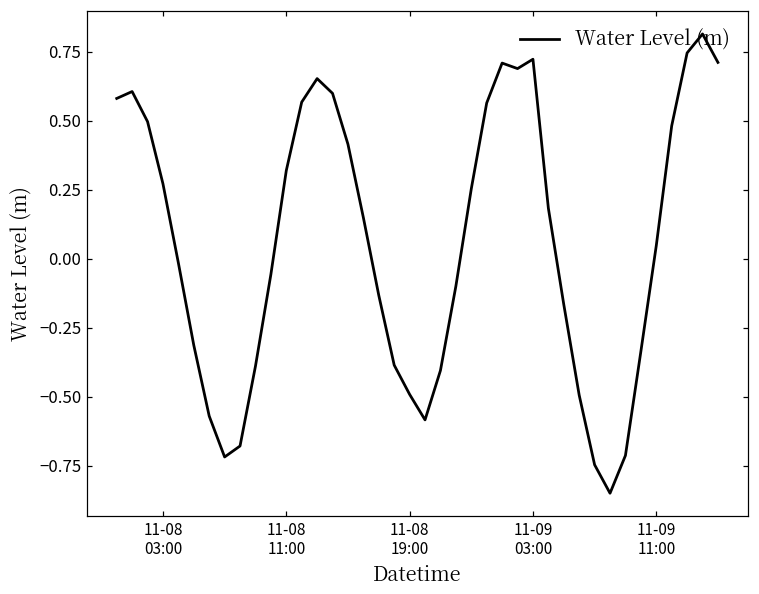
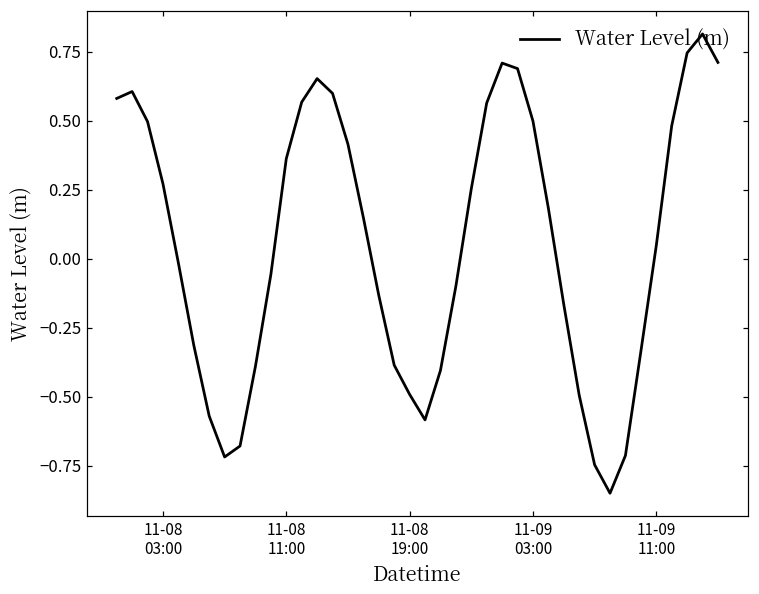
11-08 11:00: 0.32 -> 0.36
11-09 03:00: 0.72 -> 0.50
